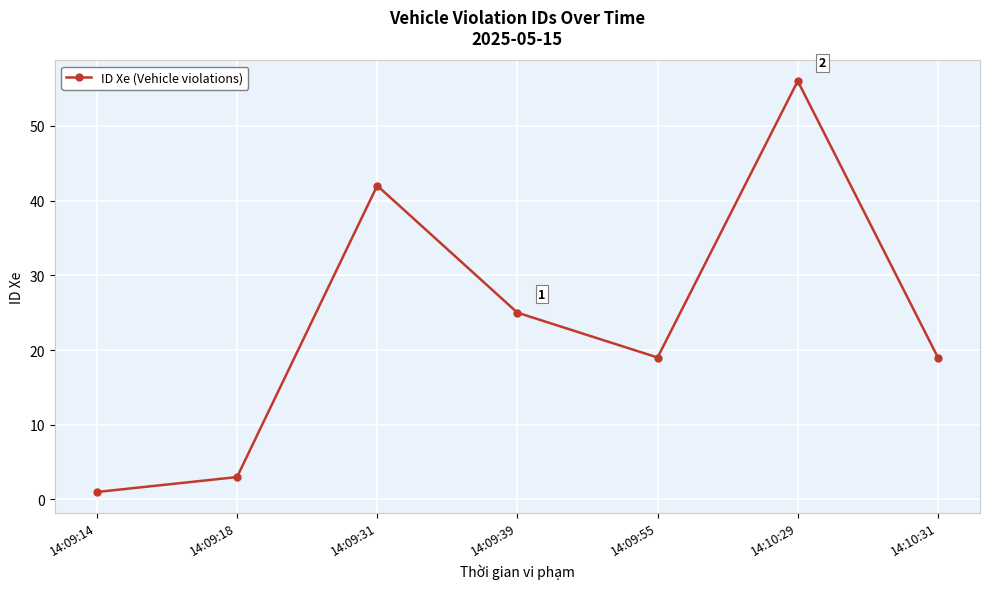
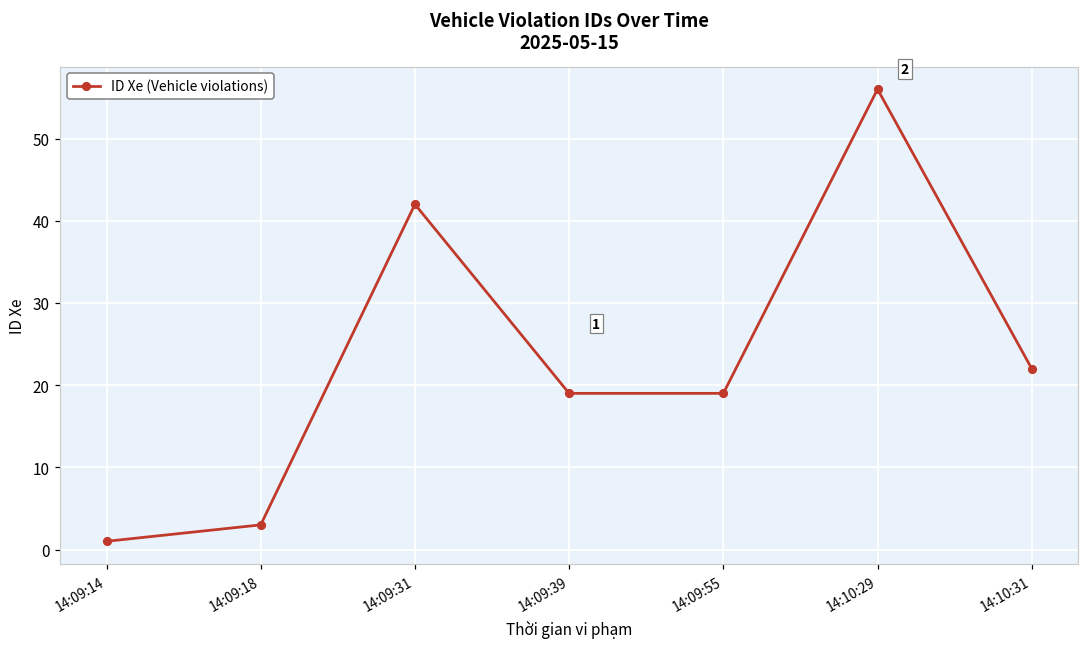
14:09:39: 25 -> 19
14:10:31: 19 -> 22
